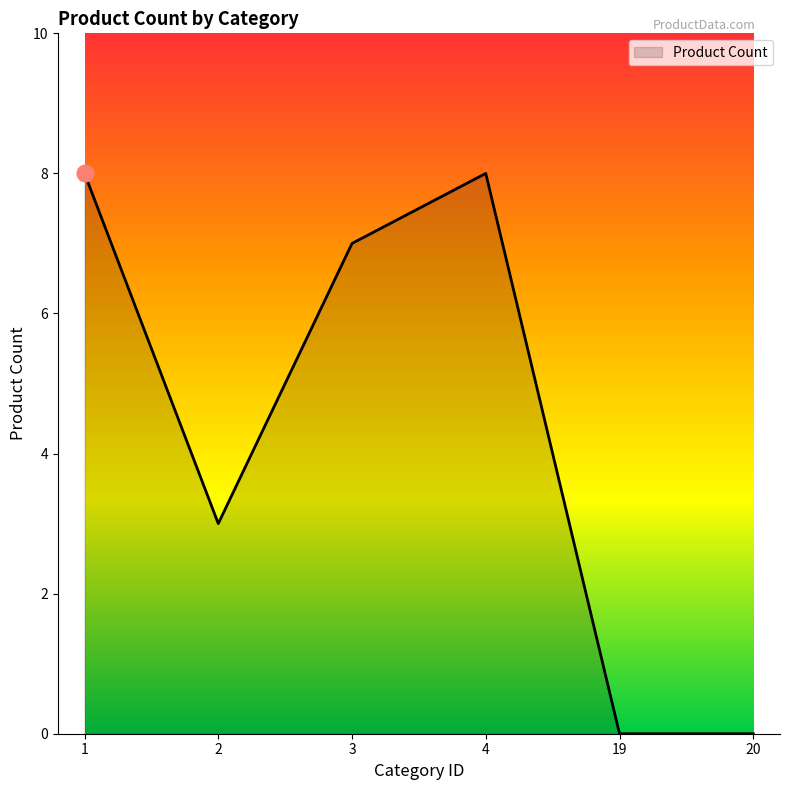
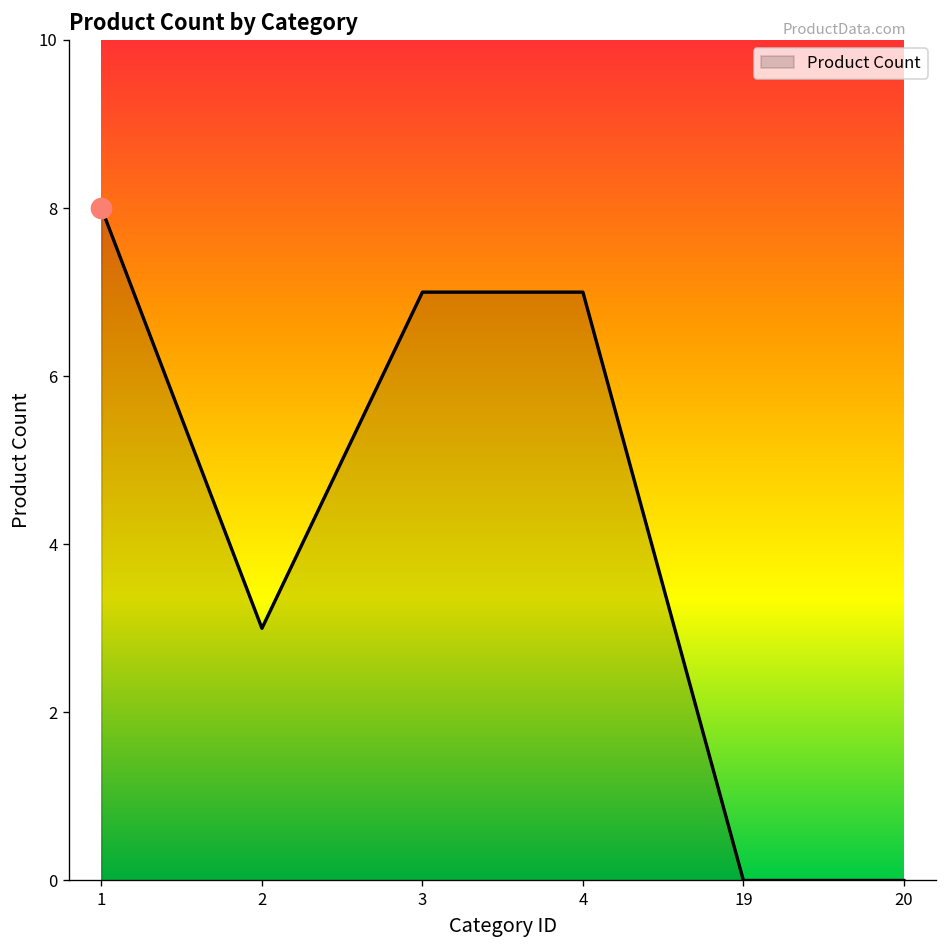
Product Count, 4: 8 -> 7
